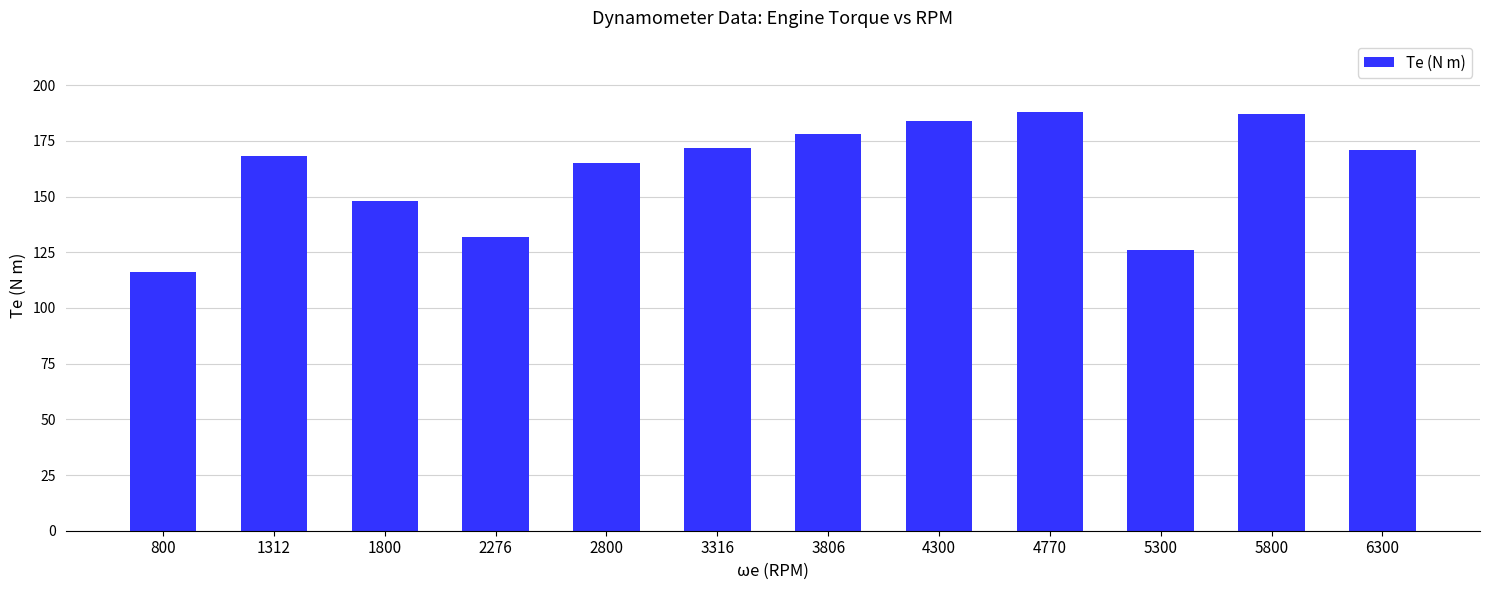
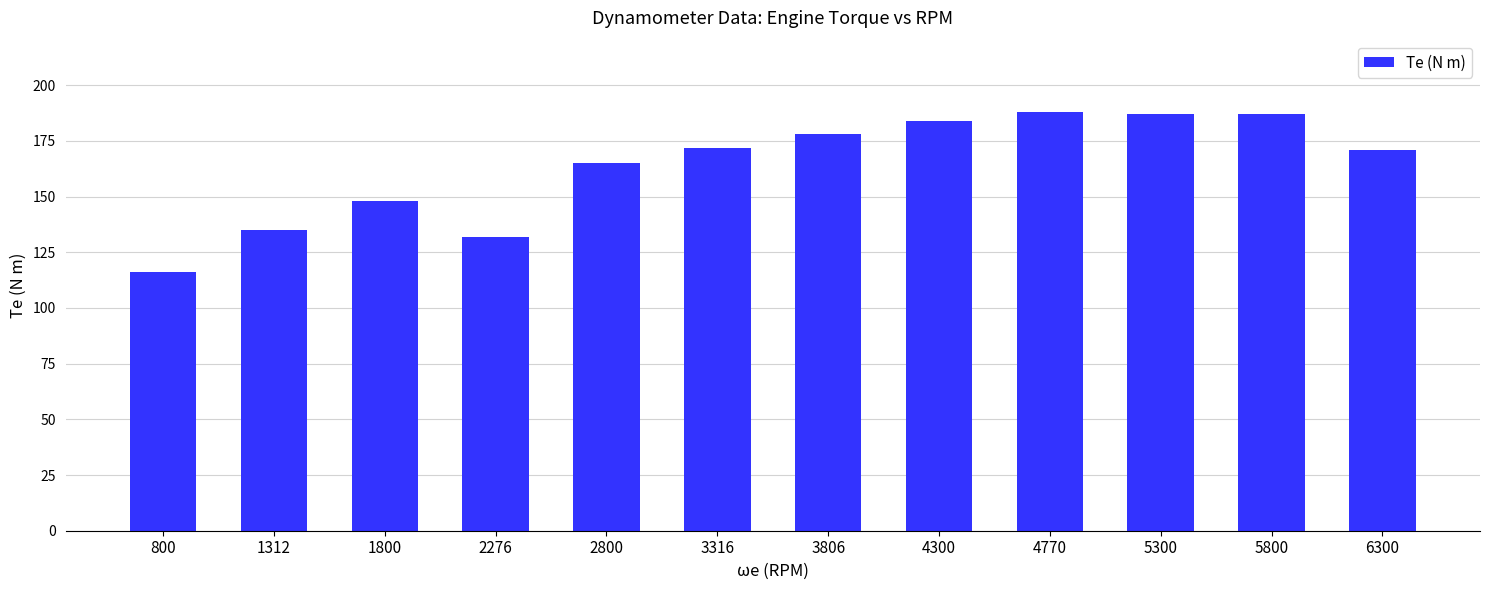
1312: 168 -> 135
5300: 126 -> 187
